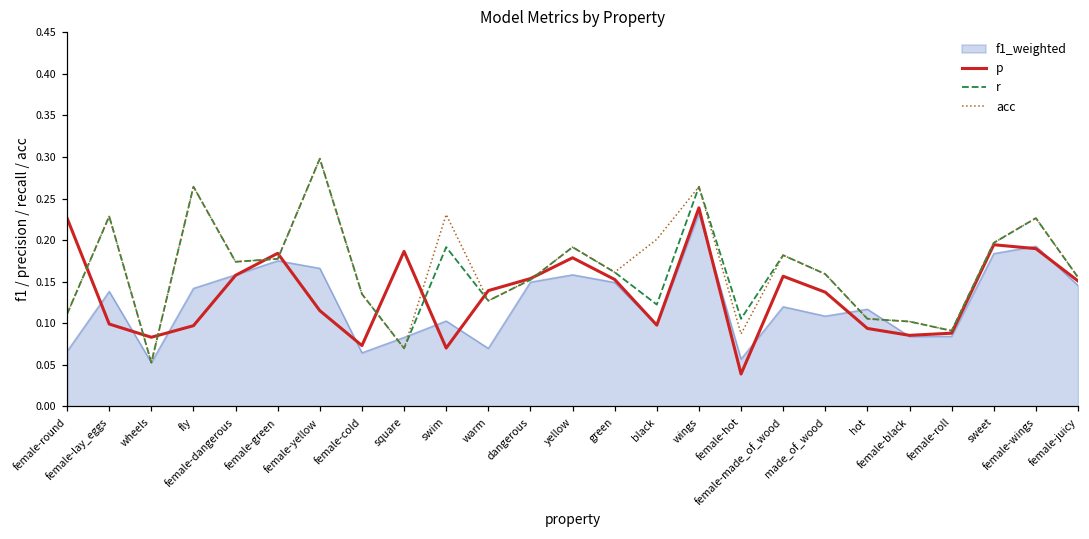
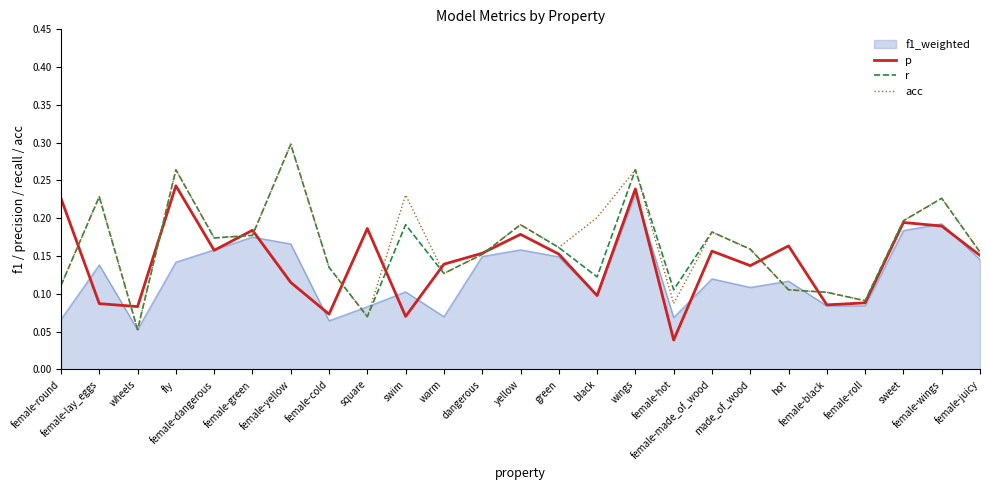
p, female-lay_eggs: 0.10 -> 0.09
p, fly: 0.10 -> 0.24
f1_weighted, female-hot: 0.06 -> 0.07
p, hot: 0.09 -> 0.16
